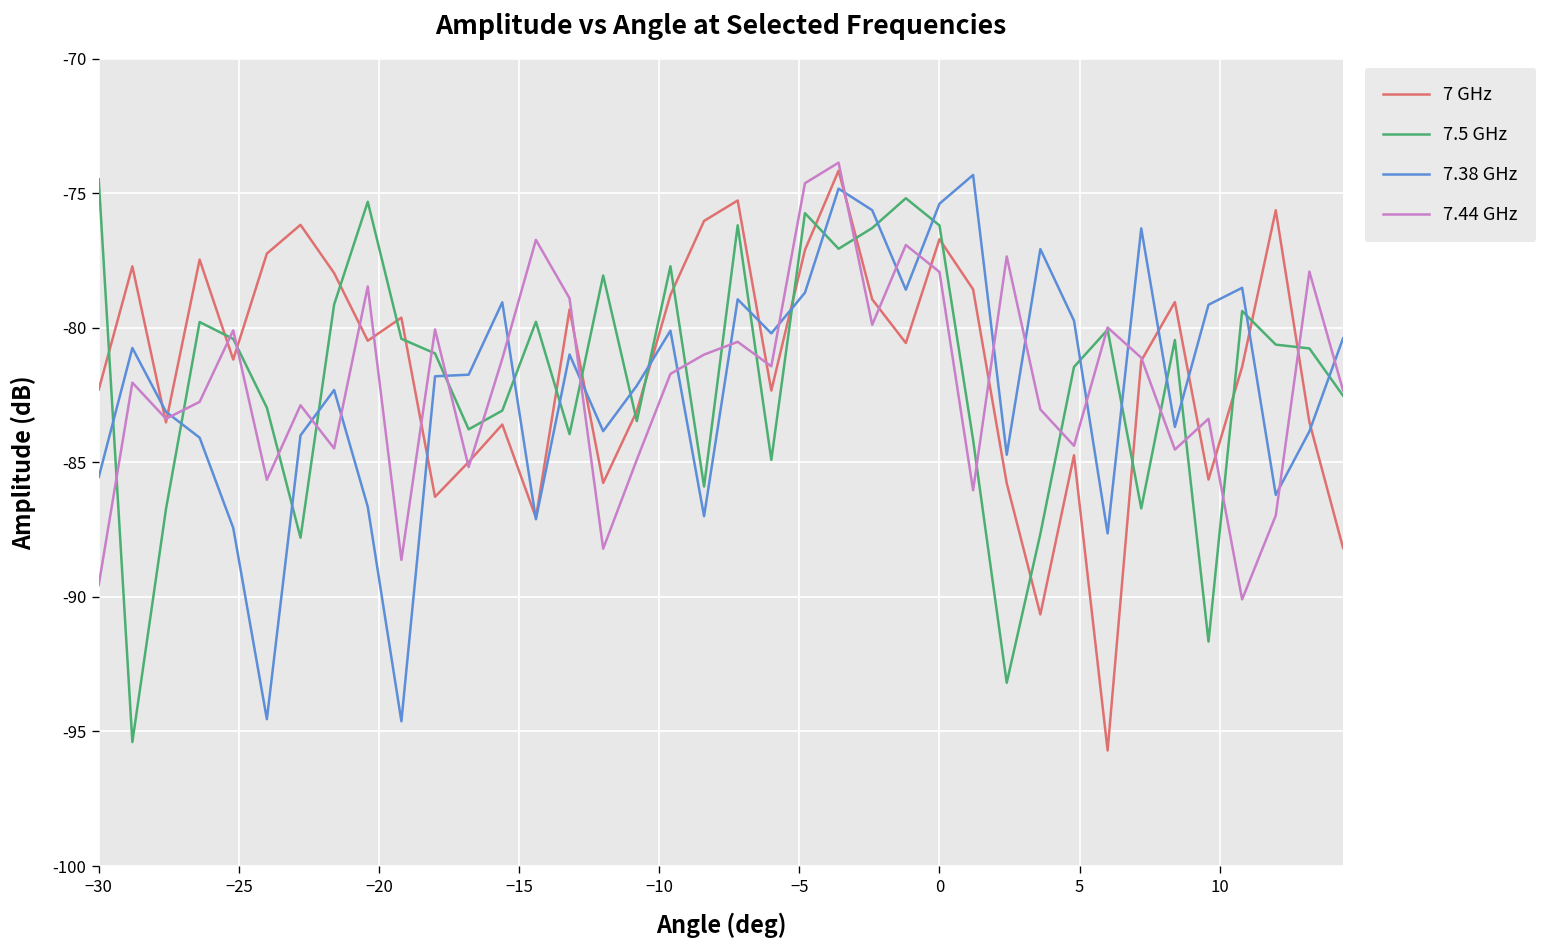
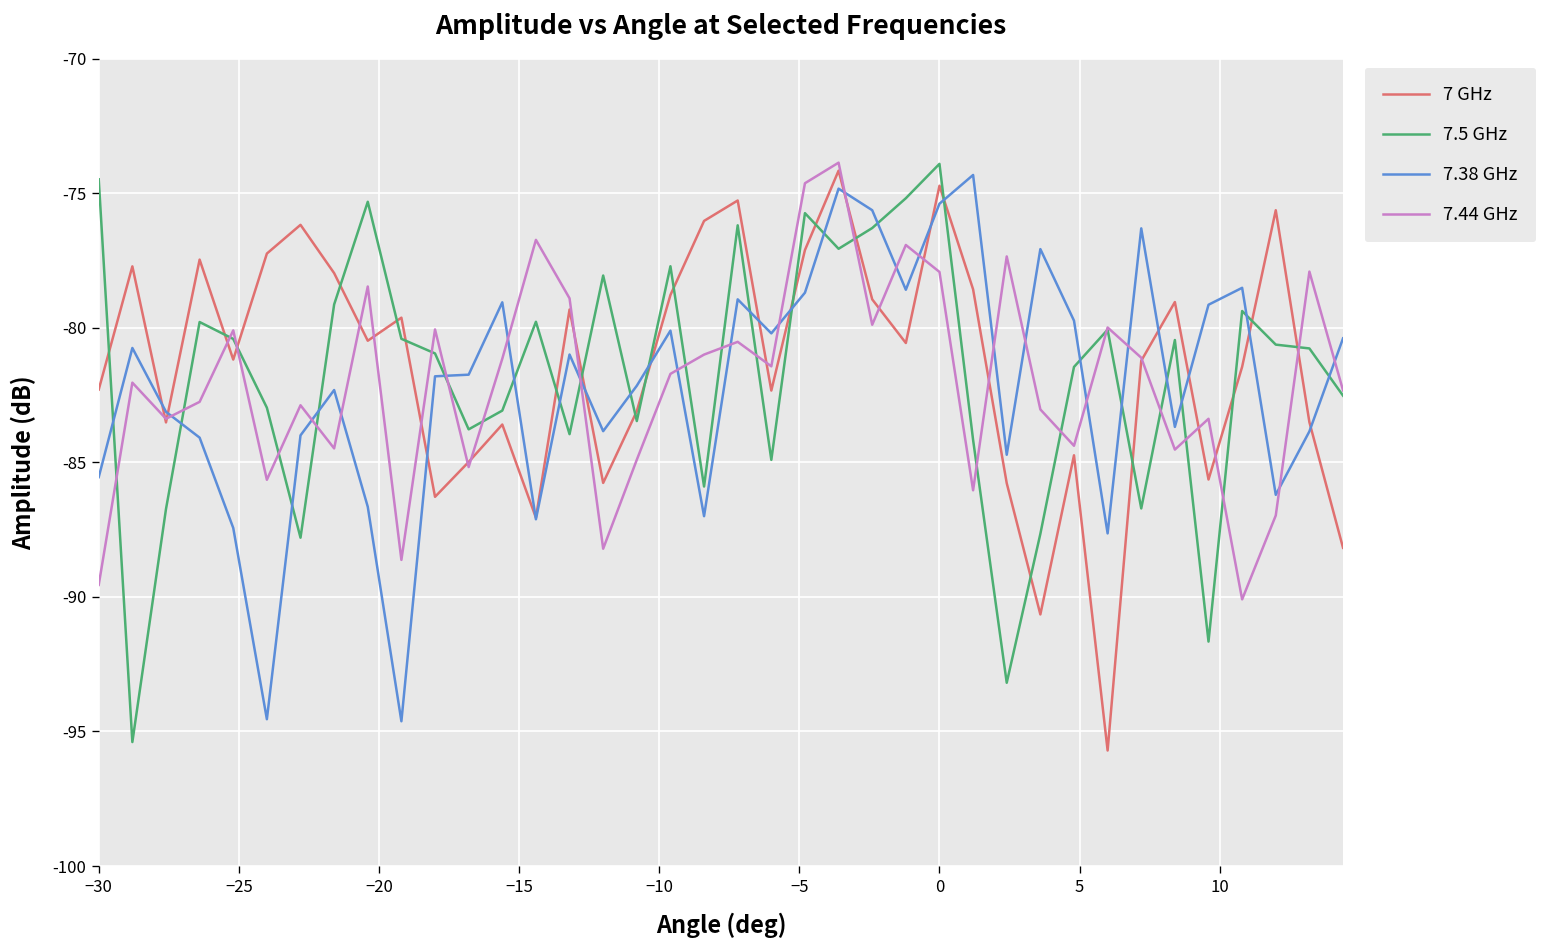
7 GHz, 0: -76.7 -> -74.7
7.5 GHz, 0: -76.2 -> -73.9
